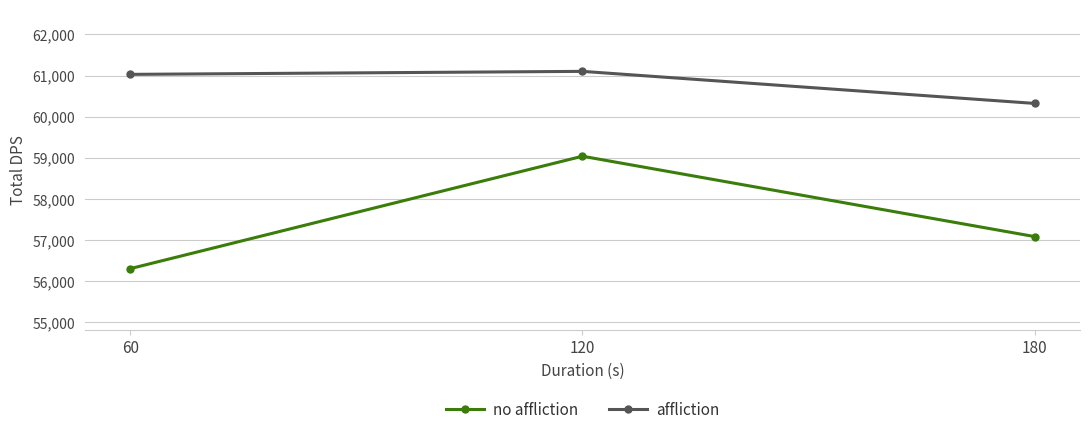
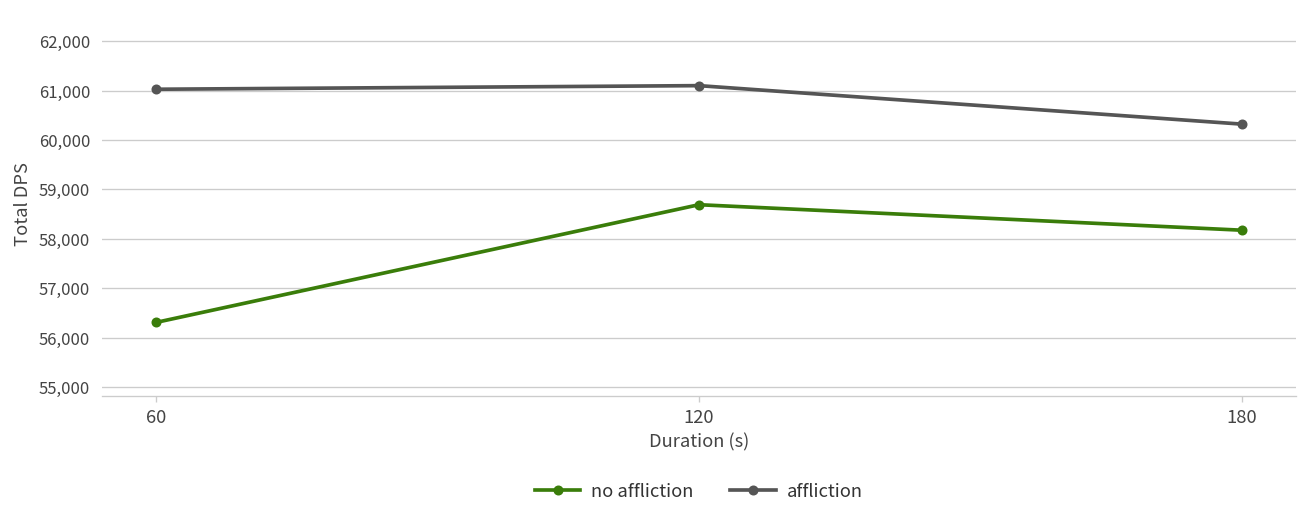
no affliction, 120: 59,000 -> 58,700
no affliction, 180: 57,100 -> 58,200
